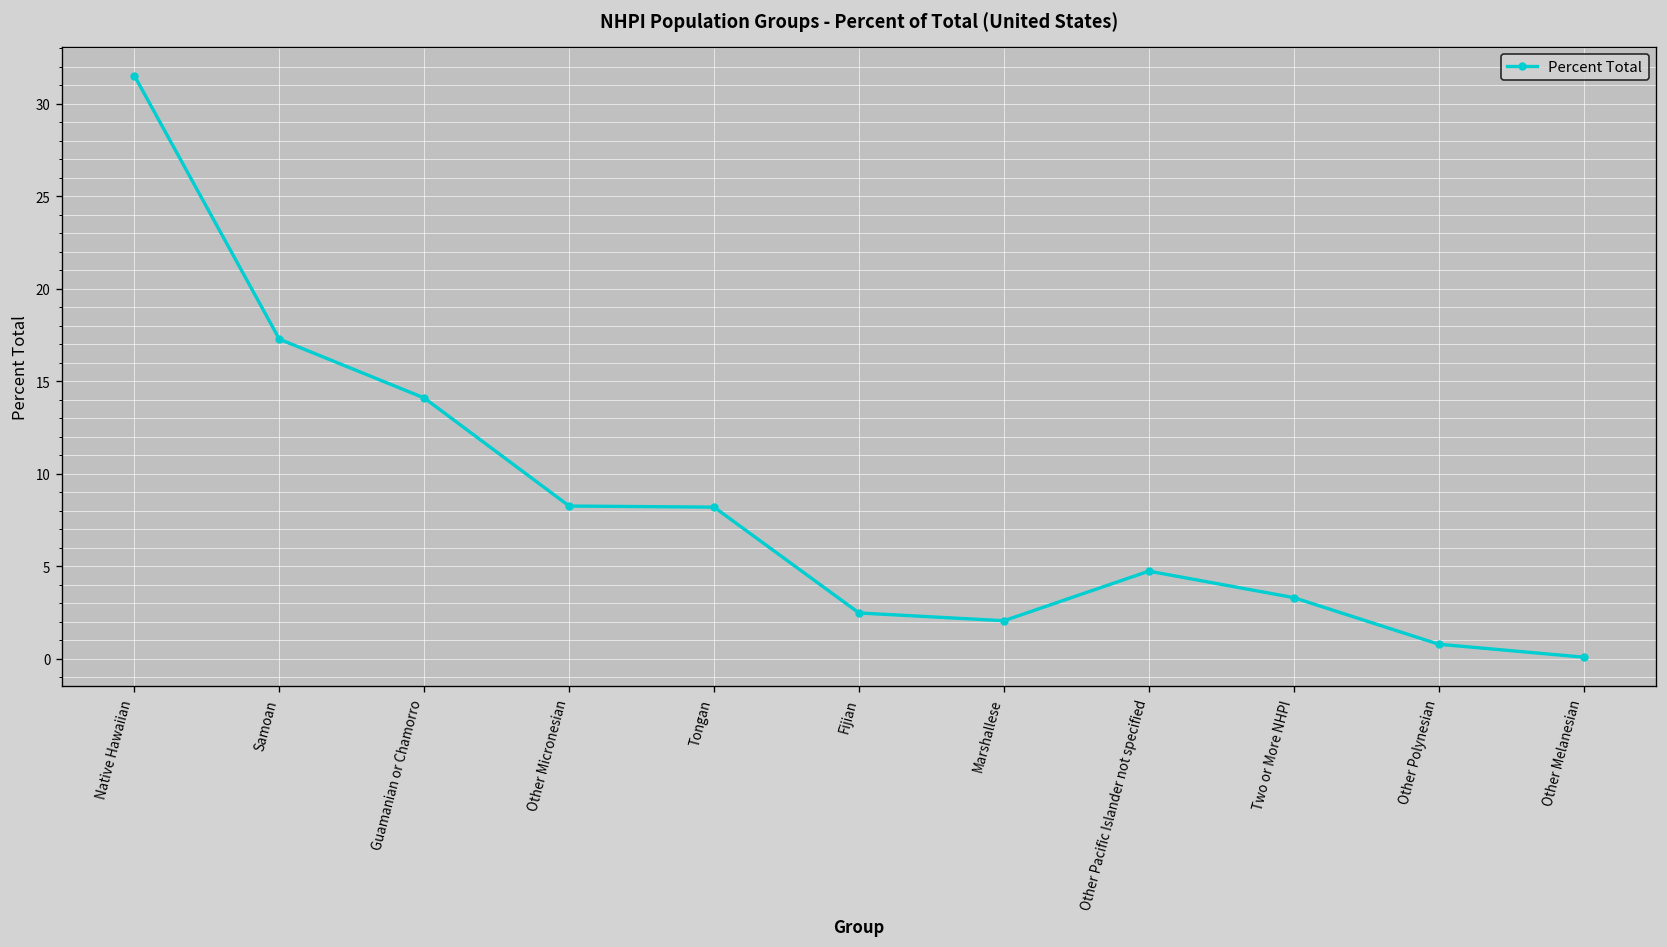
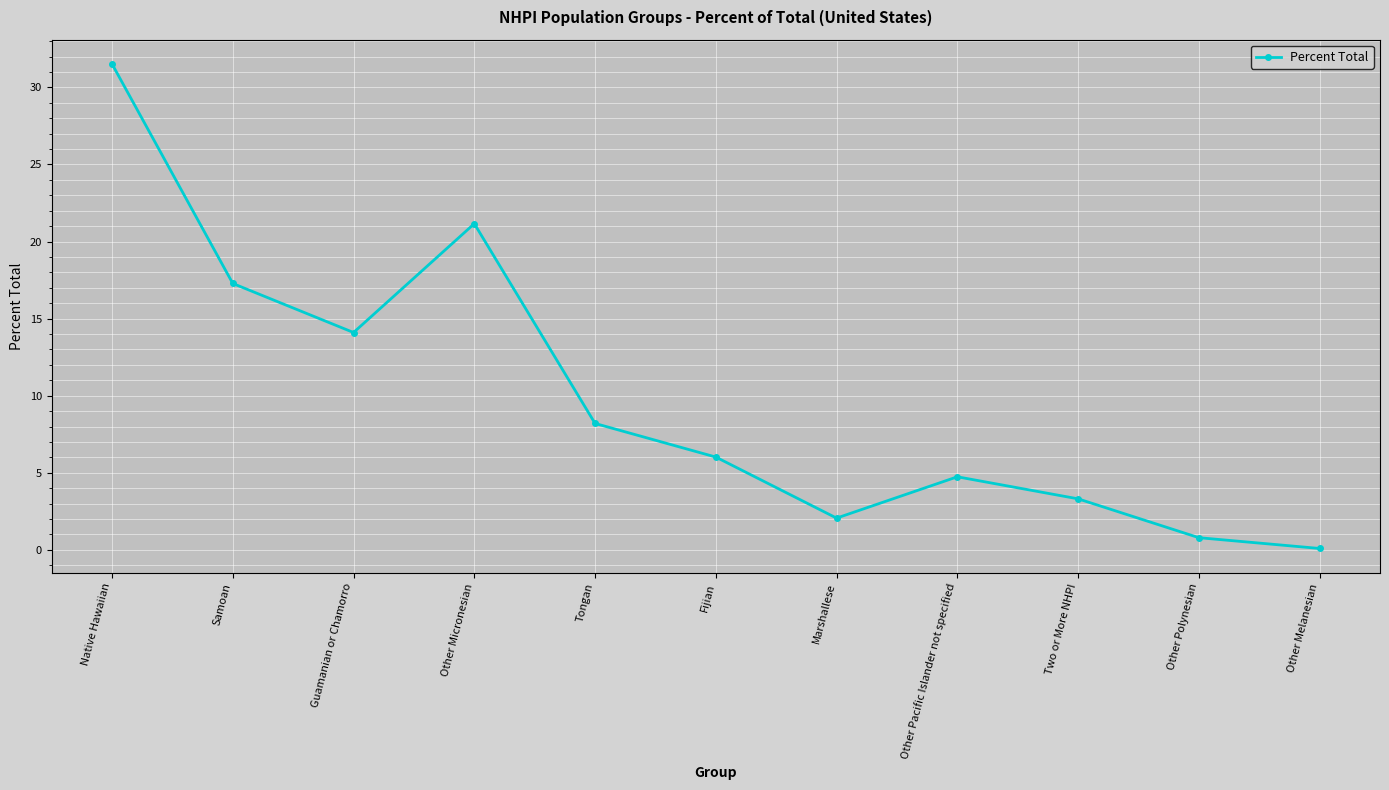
Other Micronesian: 8.3 -> 21.2
Fijian: 2.5 -> 6.0
